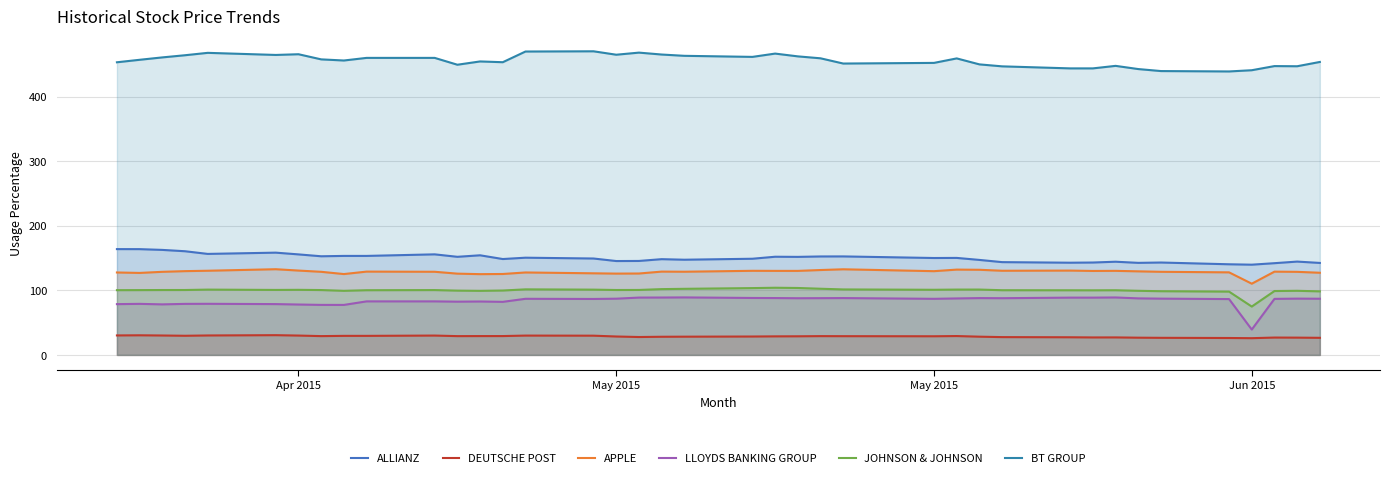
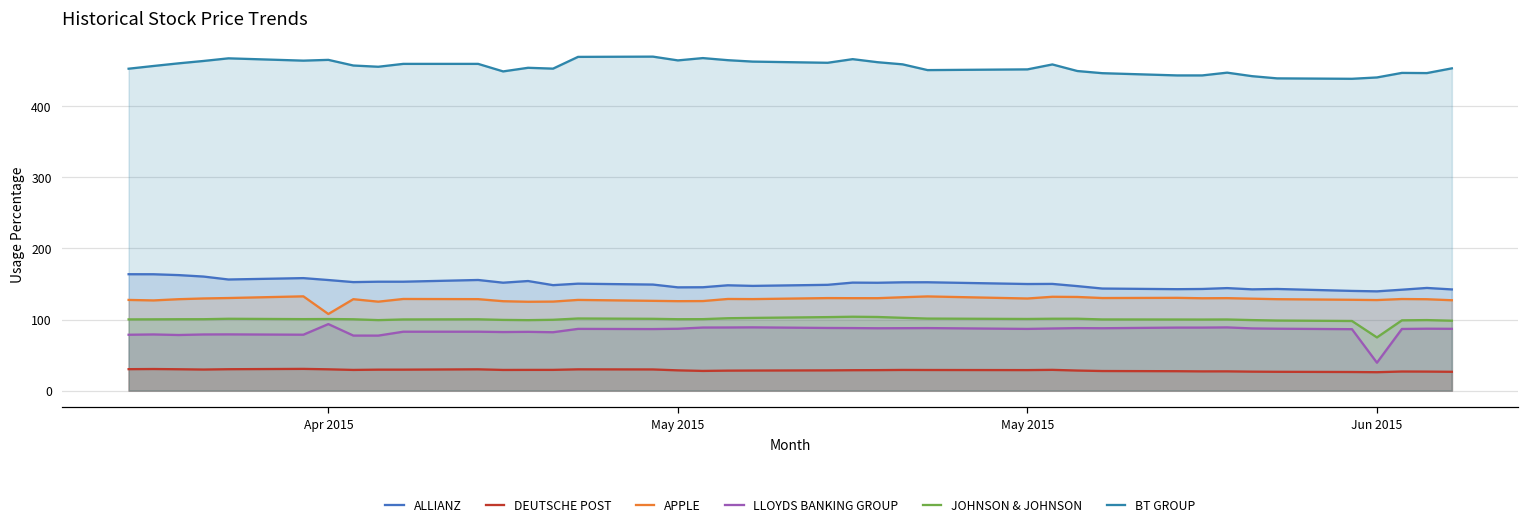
APPLE, Apr 2015: 130 -> 110
LLOYDS BANKING GROUP, Apr 2015: 80 -> 90
APPLE, Jun 2015: 110 -> 130
